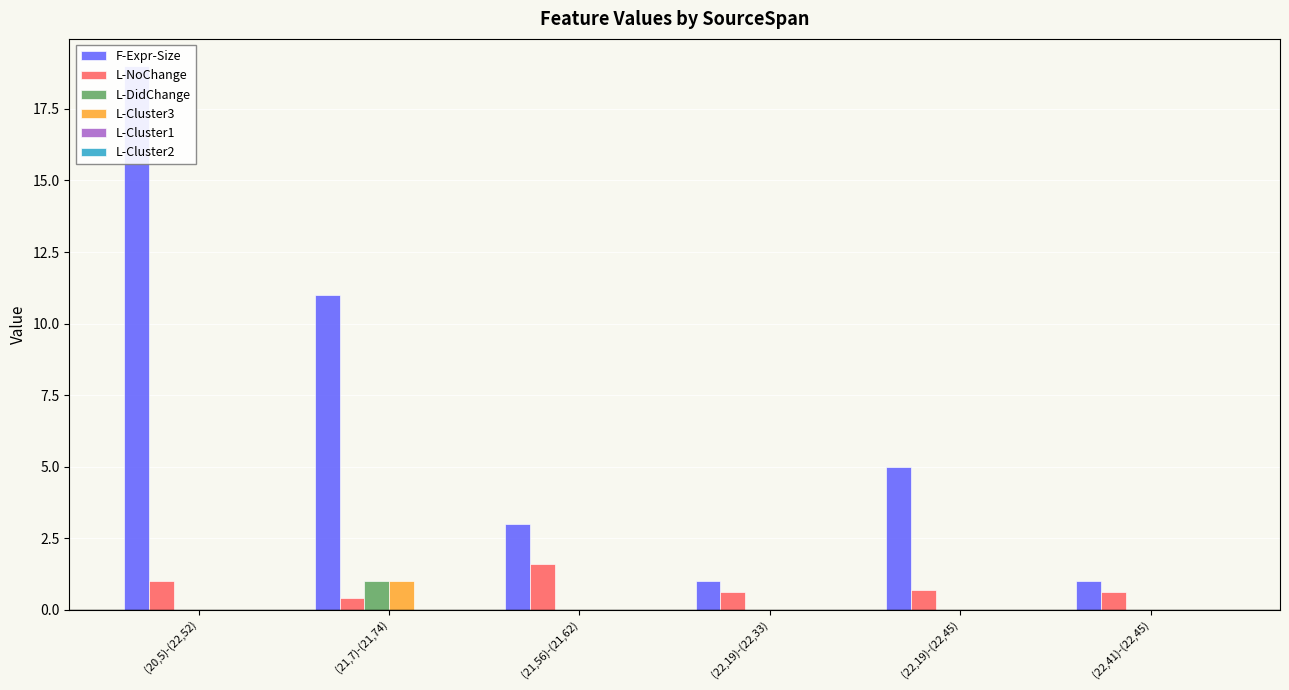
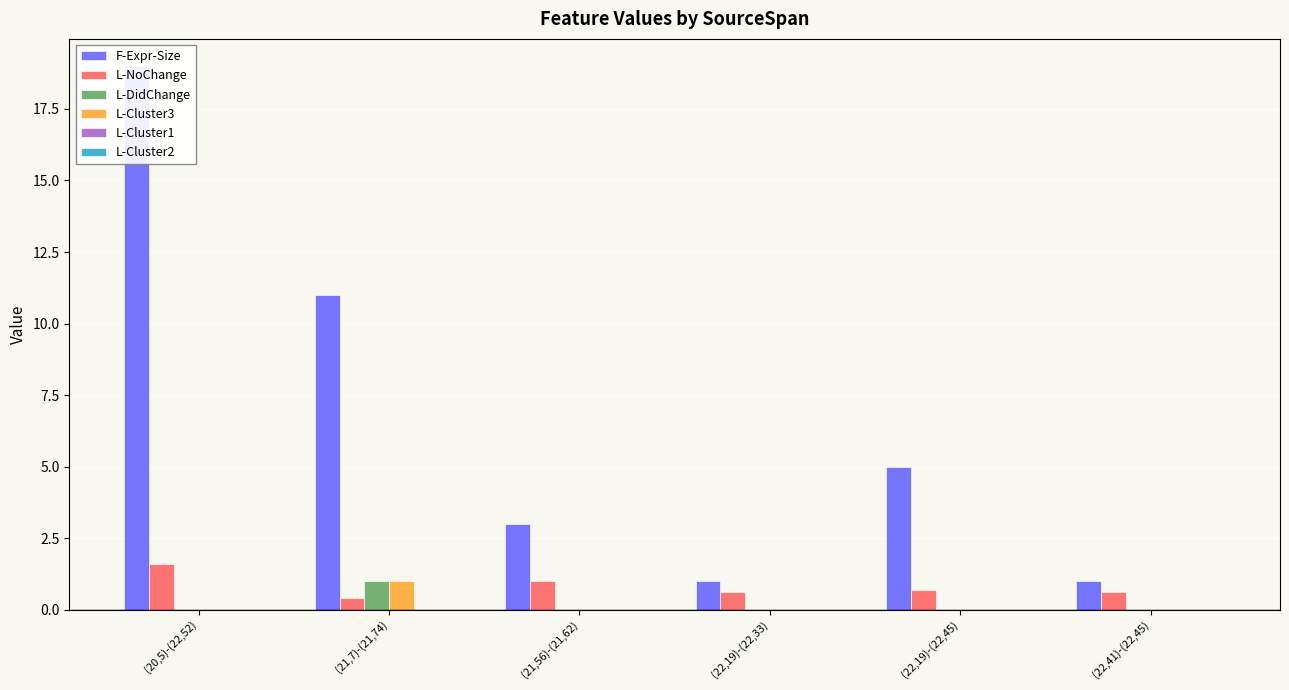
L-NoChange, (20,5)-(22,52): 1.0 -> 1.6
L-NoChange, (21,56)-(21,62): 1.6 -> 1.0
